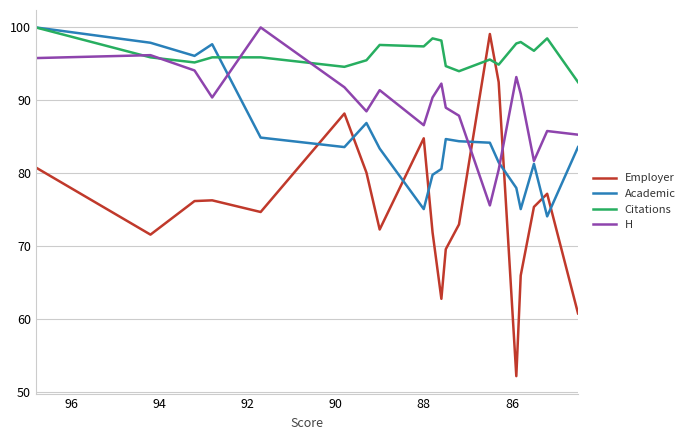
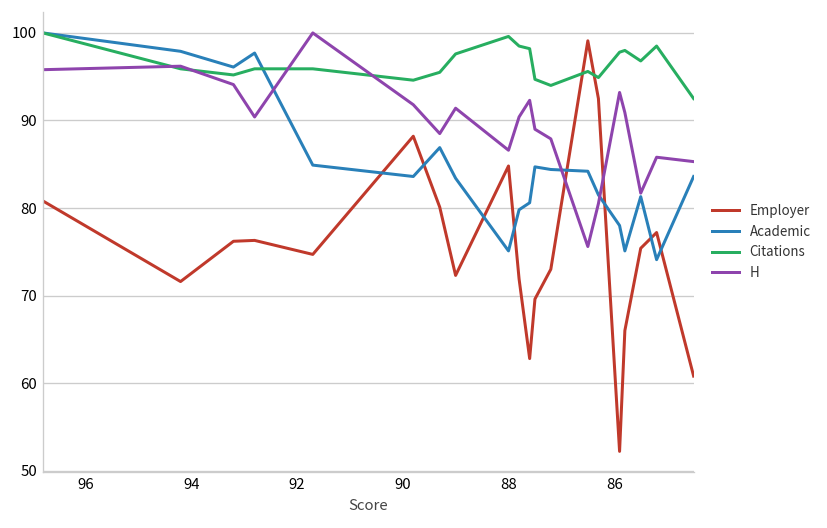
Citations, 88: 97 -> 100
